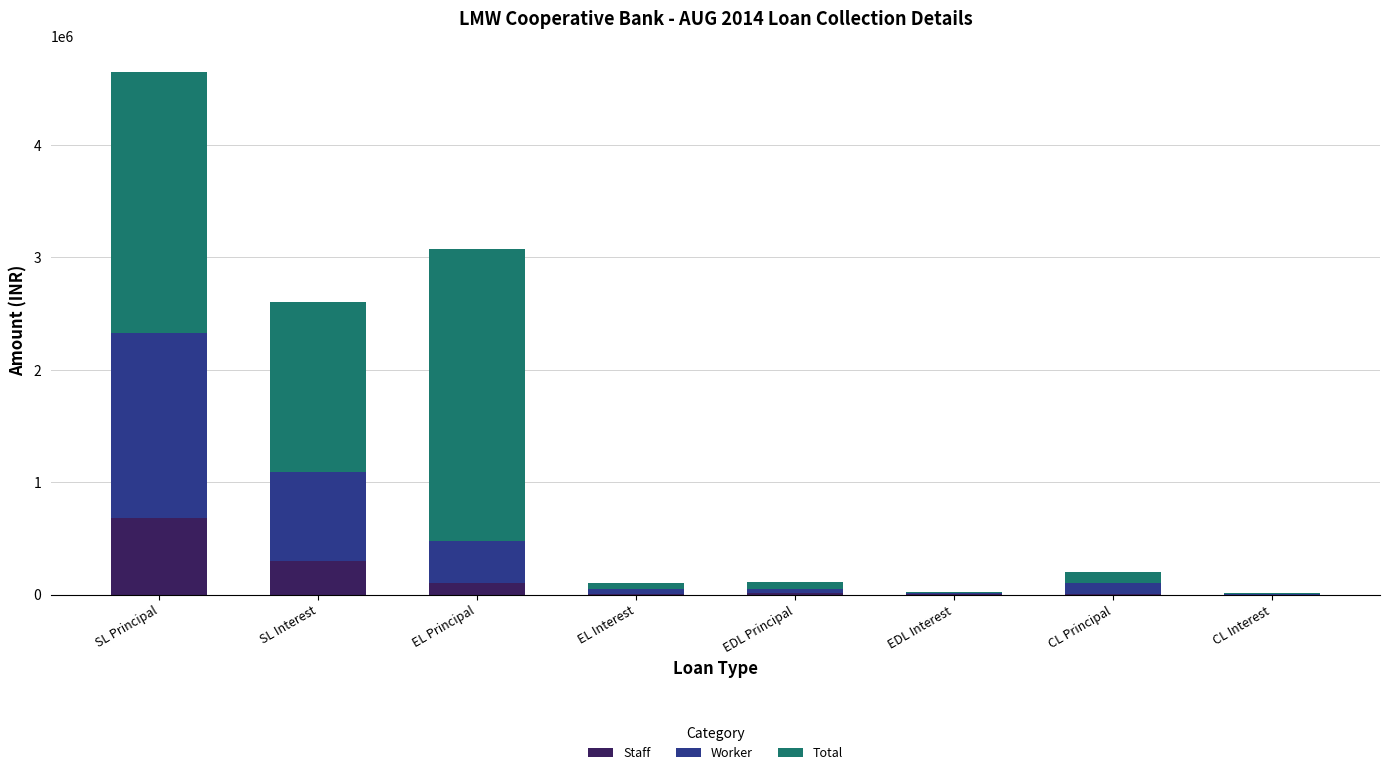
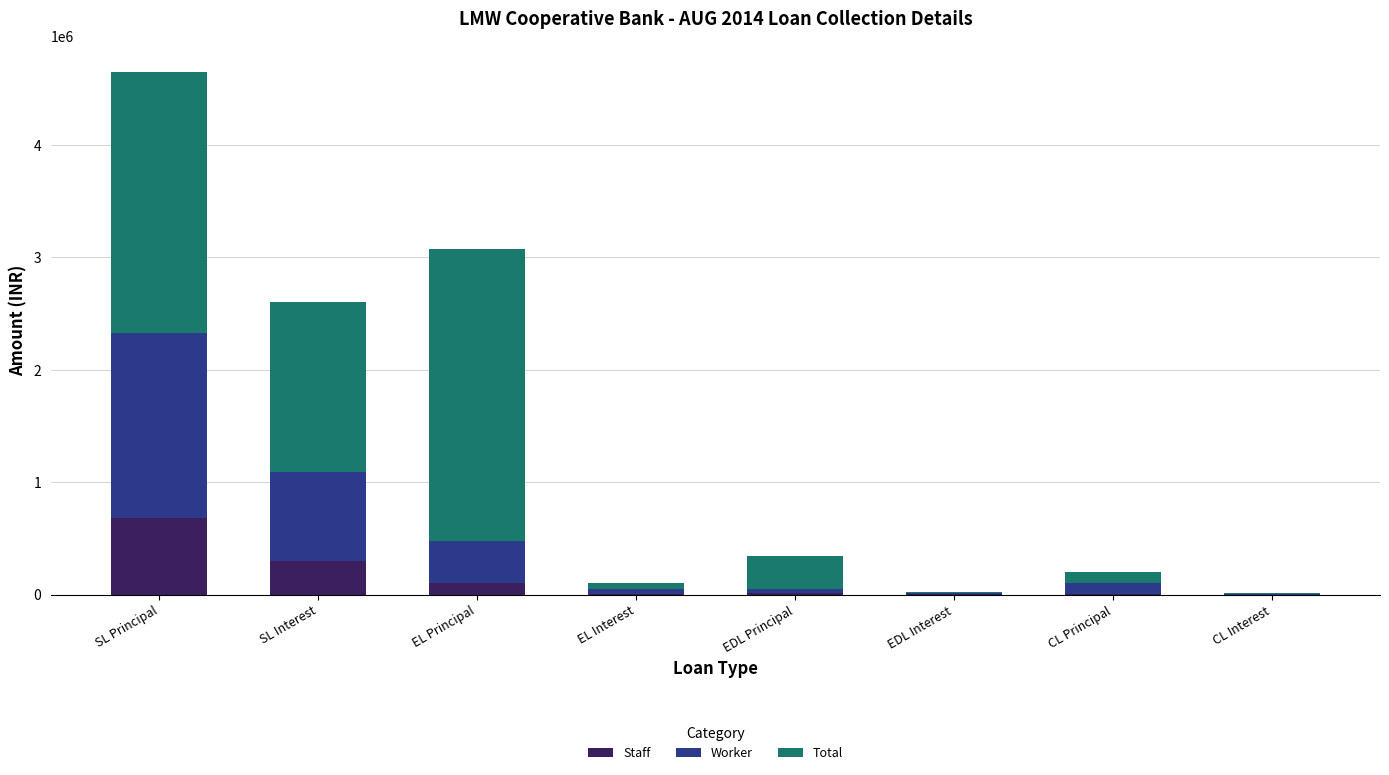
Total, EDL Principal: 50000 -> 290000
